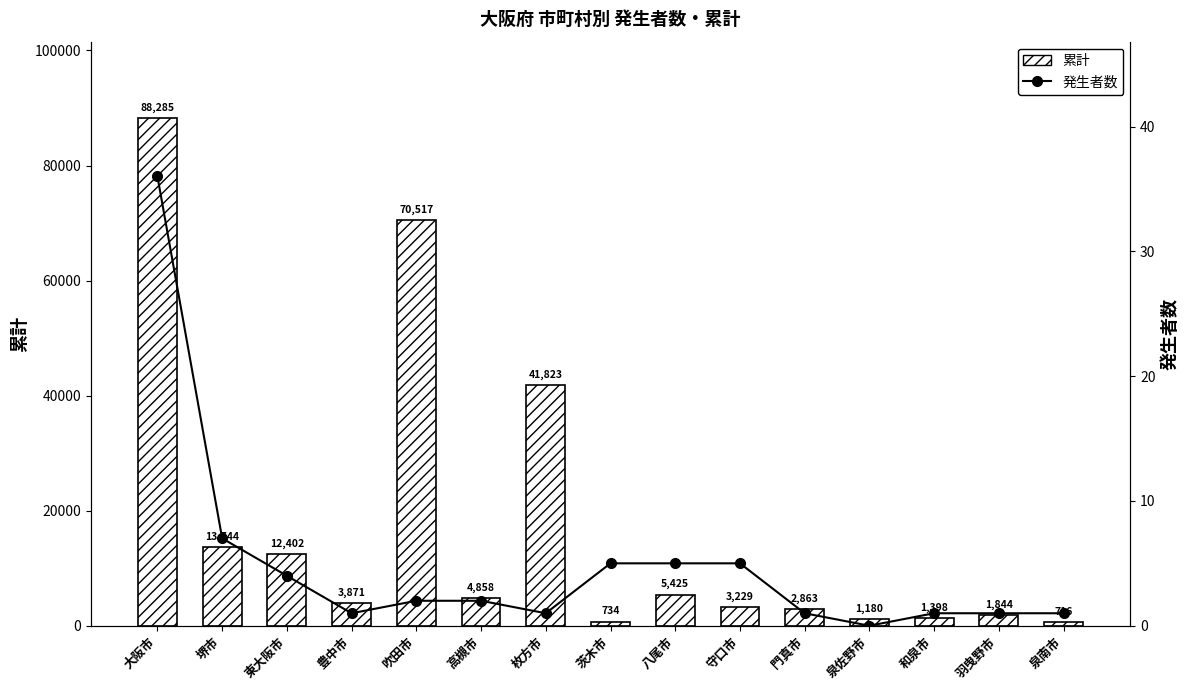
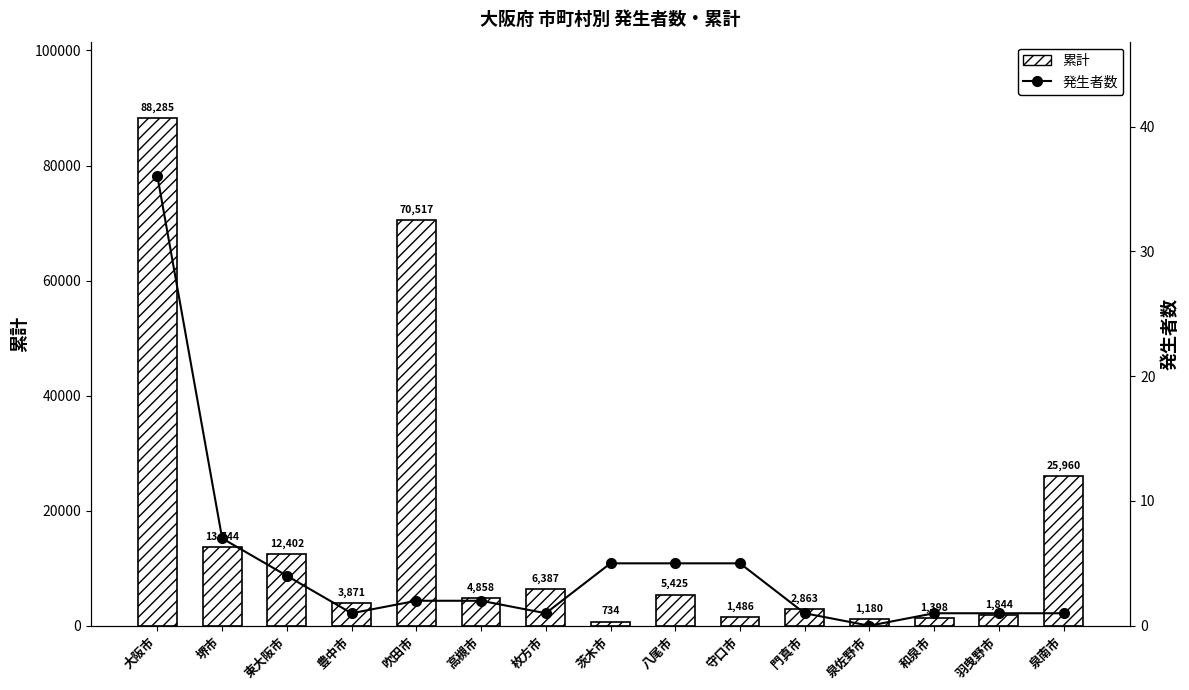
累計, 枚方市: 41,823 -> 6,387
累計, 守口市: 3,229 -> 1,486
累計, 泉南市: 716 -> 25,960
